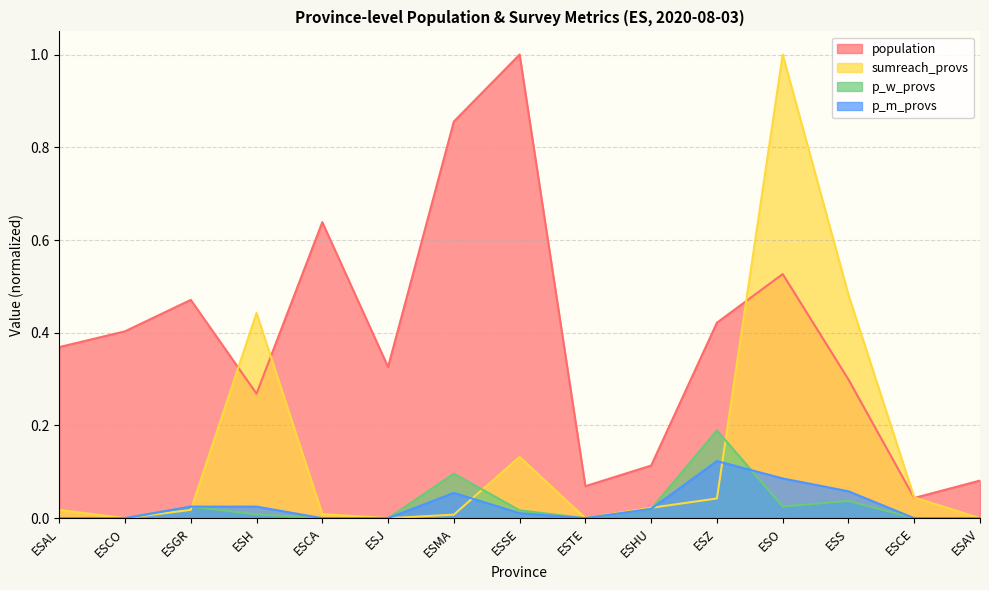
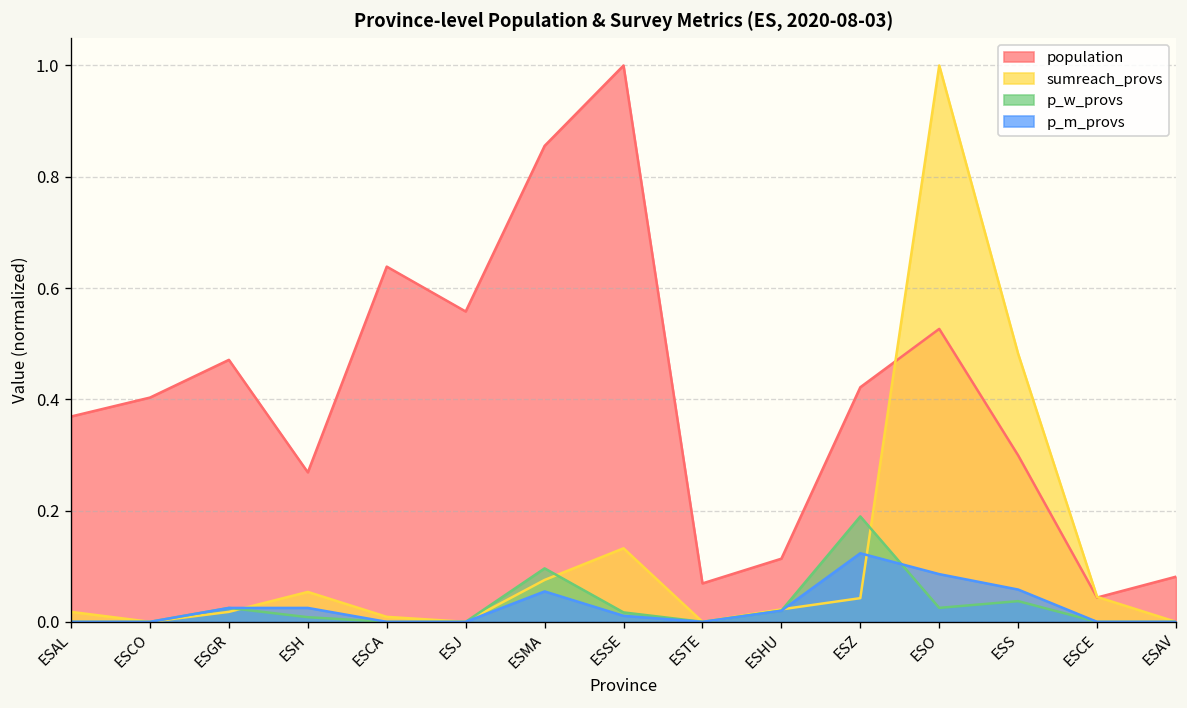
sumreach_provs, ESH: 0.44 -> 0.05
population, ESJ: 0.33 -> 0.56
sumreach_provs, ESMA: 0.01 -> 0.08
